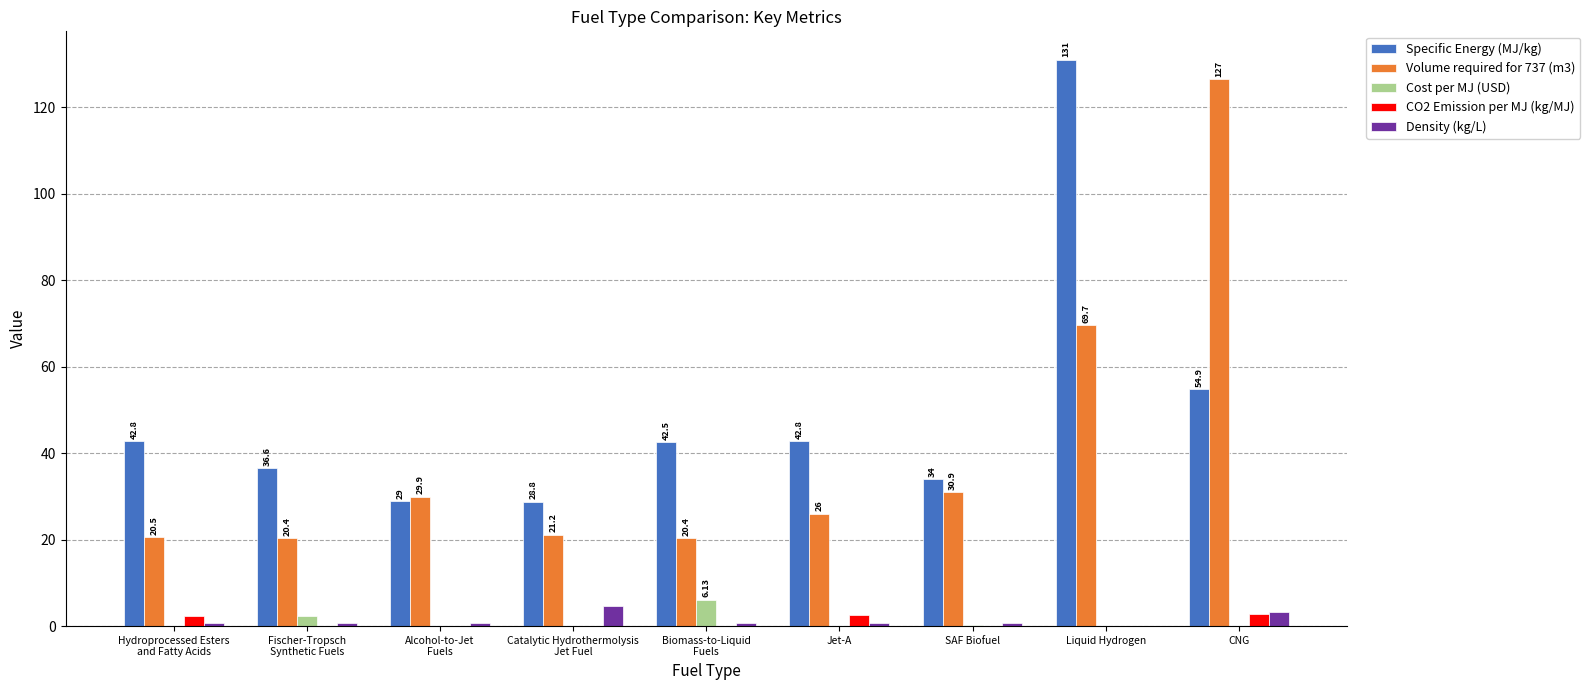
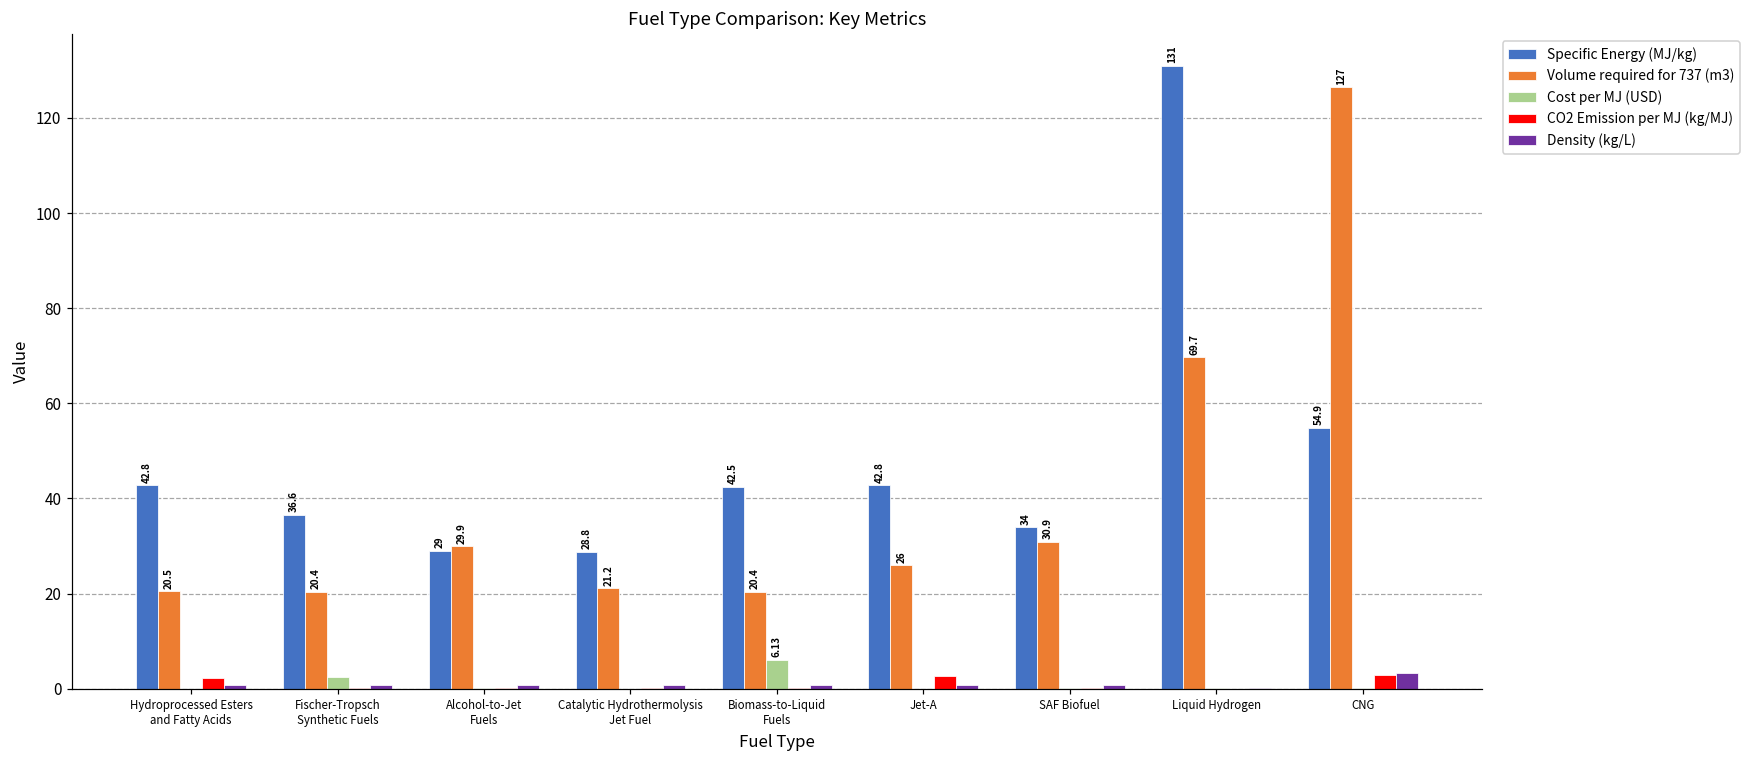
Density (kg/L), Catalytic Hydrothermolysis Jet Fuel: 5 -> 1
